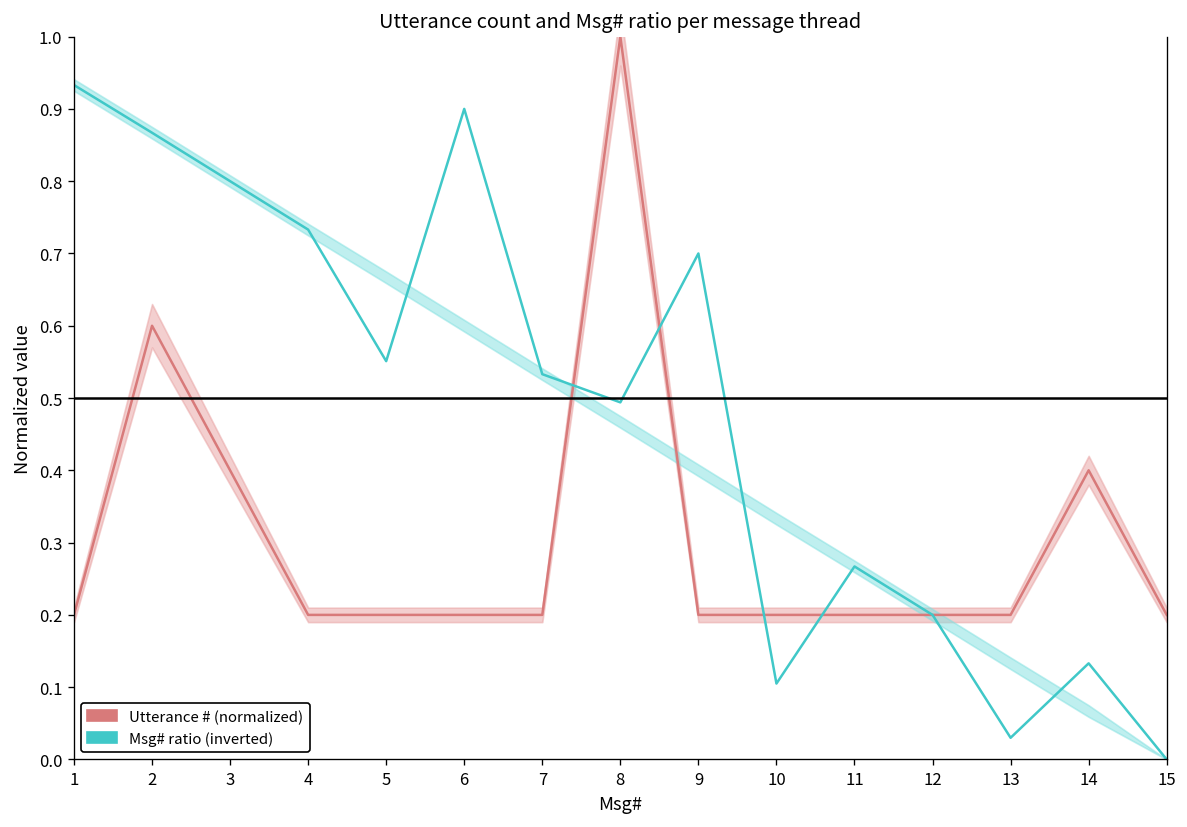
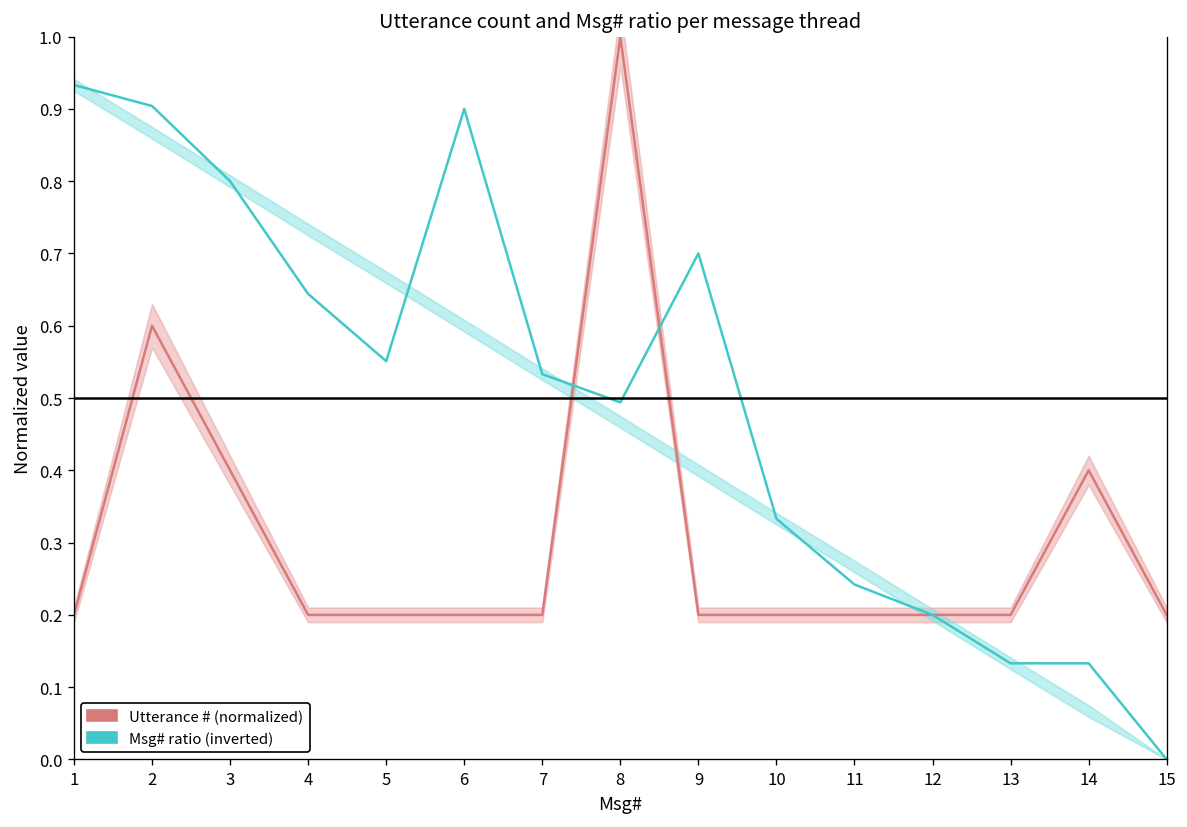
Msg# ratio (inverted), 2: 0.87 -> 0.90
Msg# ratio (inverted), 4: 0.73 -> 0.64
Msg# ratio (inverted), 10: 0.10 -> 0.33
Msg# ratio (inverted), 11: 0.27 -> 0.24
Msg# ratio (inverted), 13: 0.03 -> 0.13
